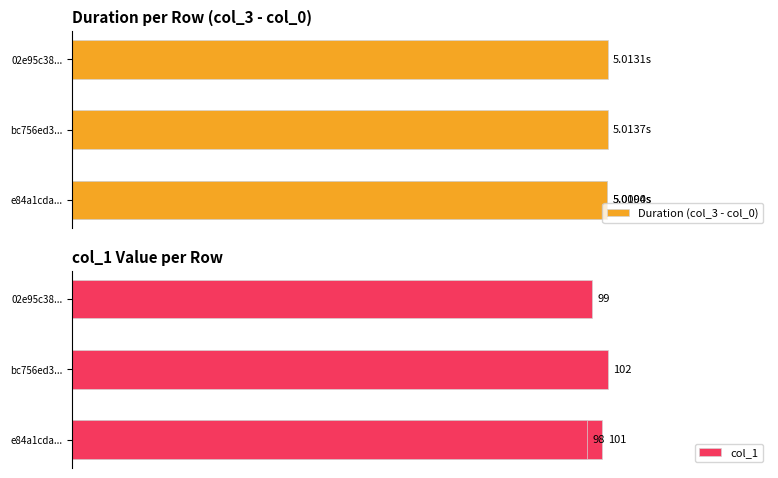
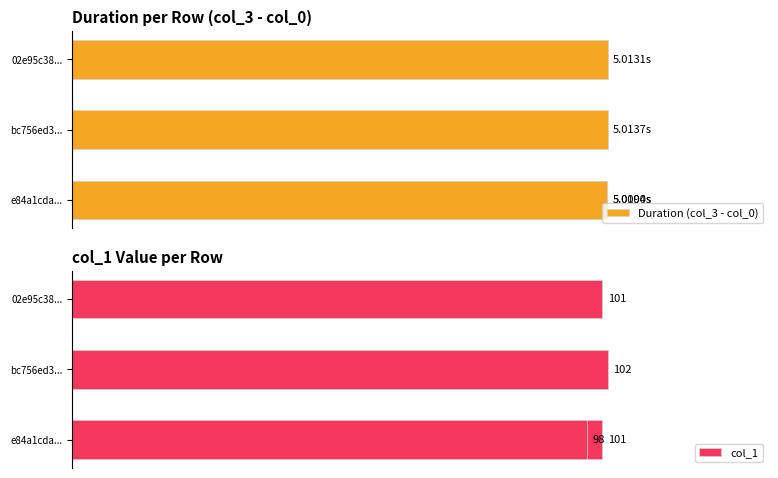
col_1 Value per Row, 02e95c38...: 99 -> 101
